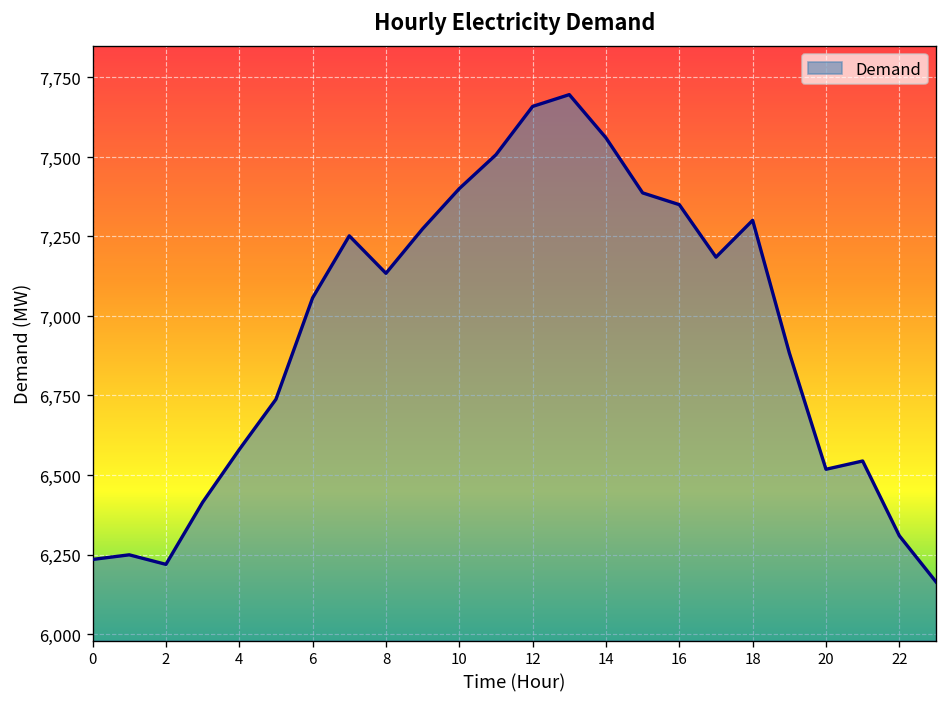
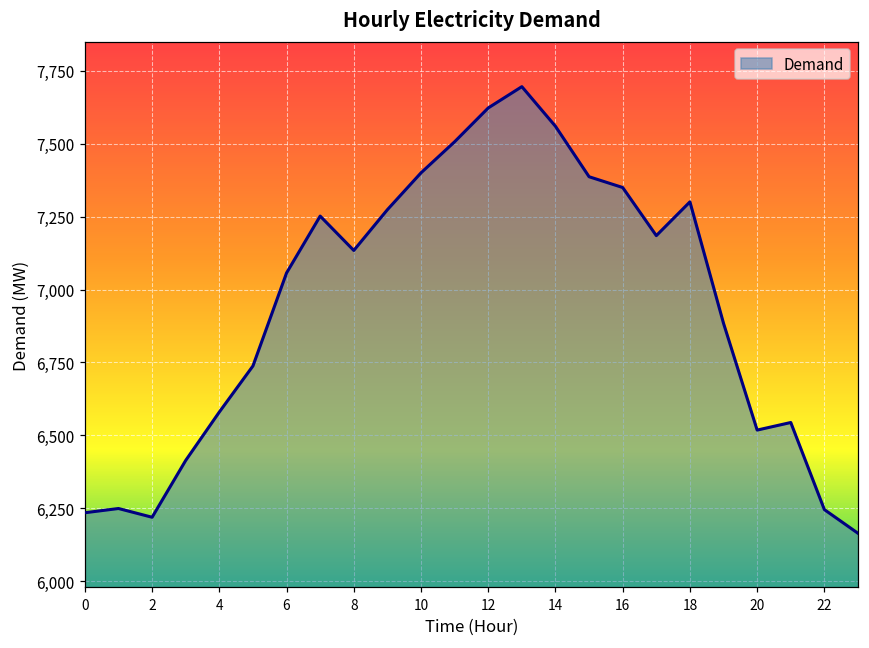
12: 7,660 -> 7,620
22: 6,310 -> 6,250
